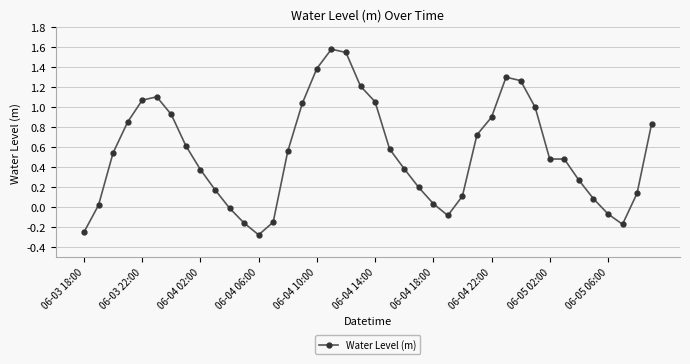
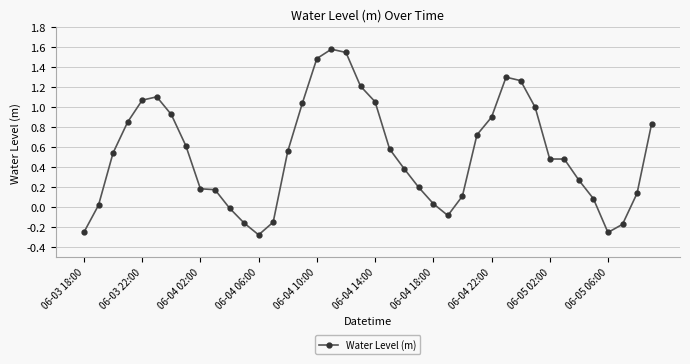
06-04 02:00: 0.4 -> 0.2
06-04 10:00: 1.4 -> 1.5
06-05 06:00: -0.1 -> -0.3
